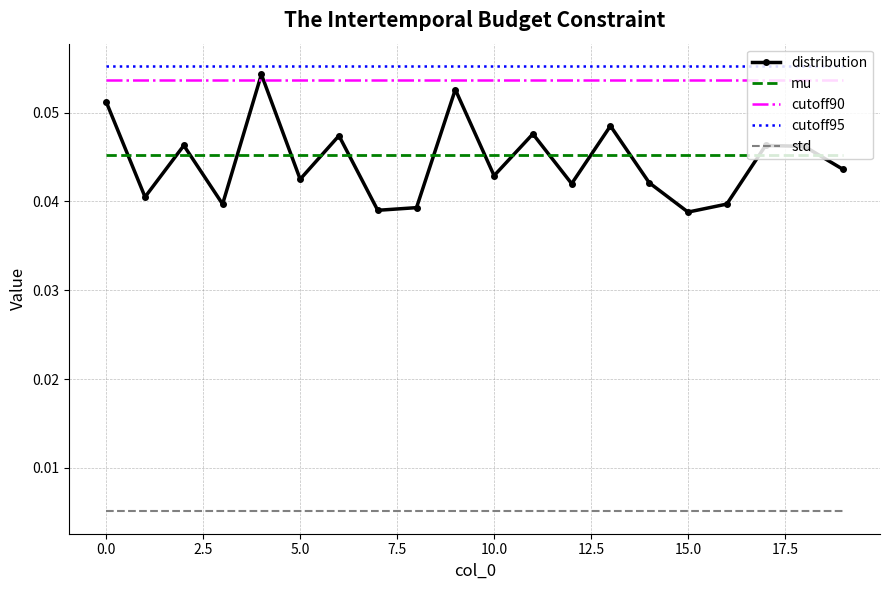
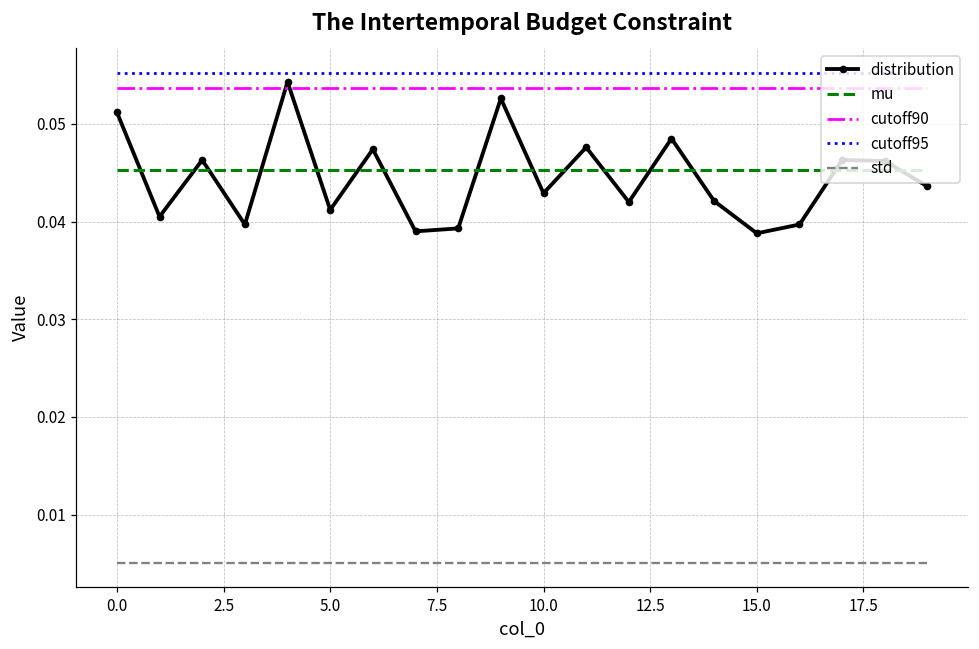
distribution, 5.0: 0.043 -> 0.041
